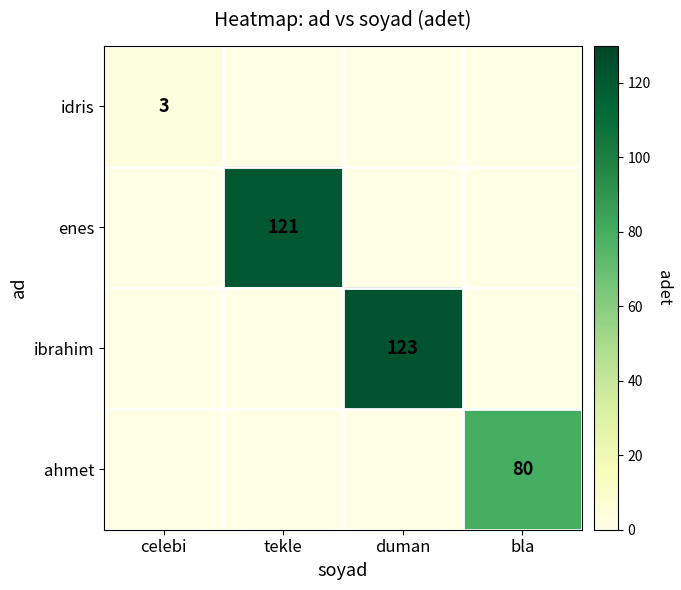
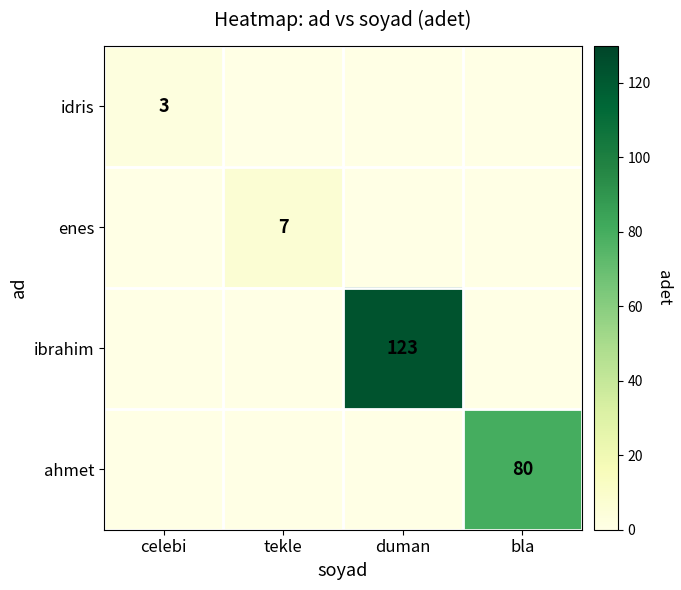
enes, tekle: 121 -> 7
